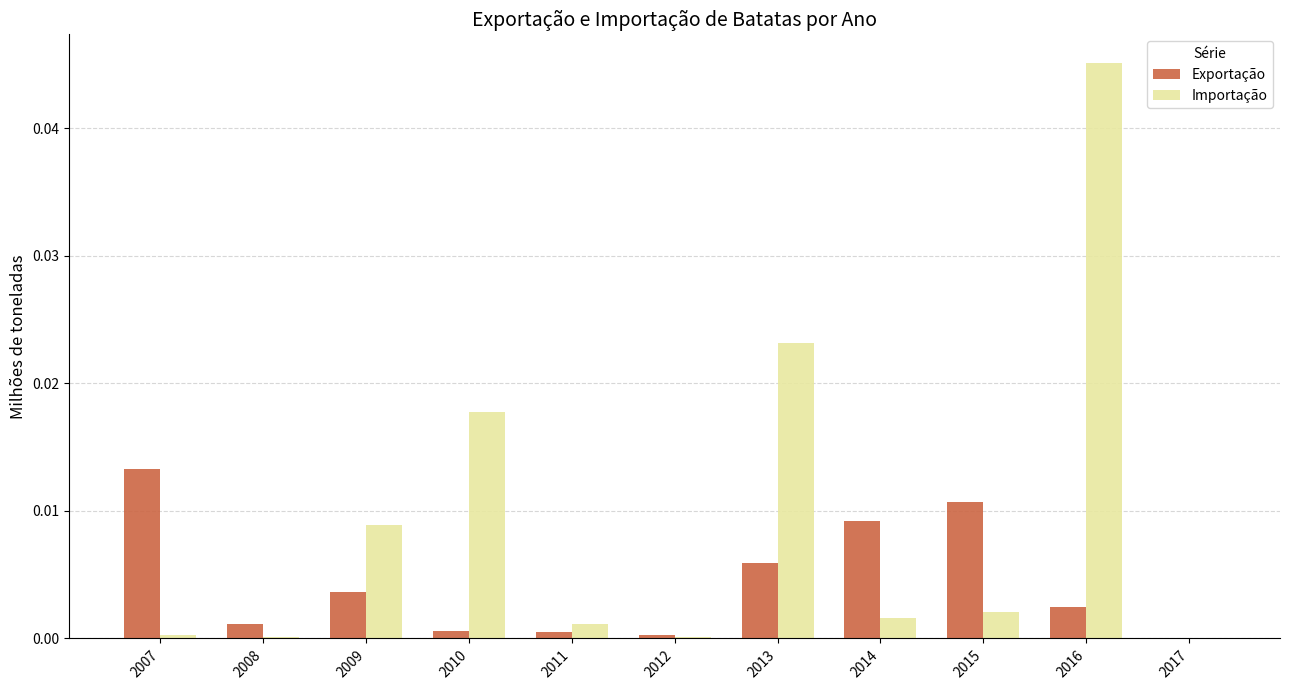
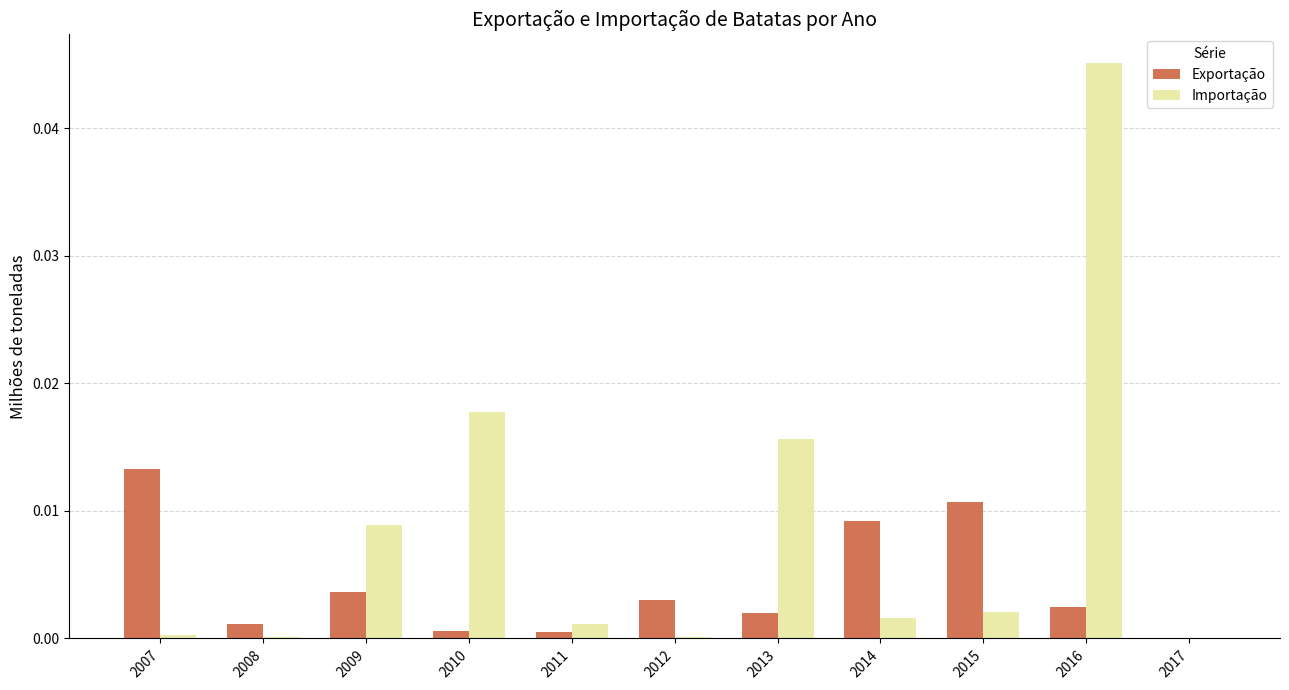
Exportação, 2012: 0.0003 -> 0.0030
Exportação, 2013: 0.0059 -> 0.0020
Importação, 2013: 0.0232 -> 0.0157
